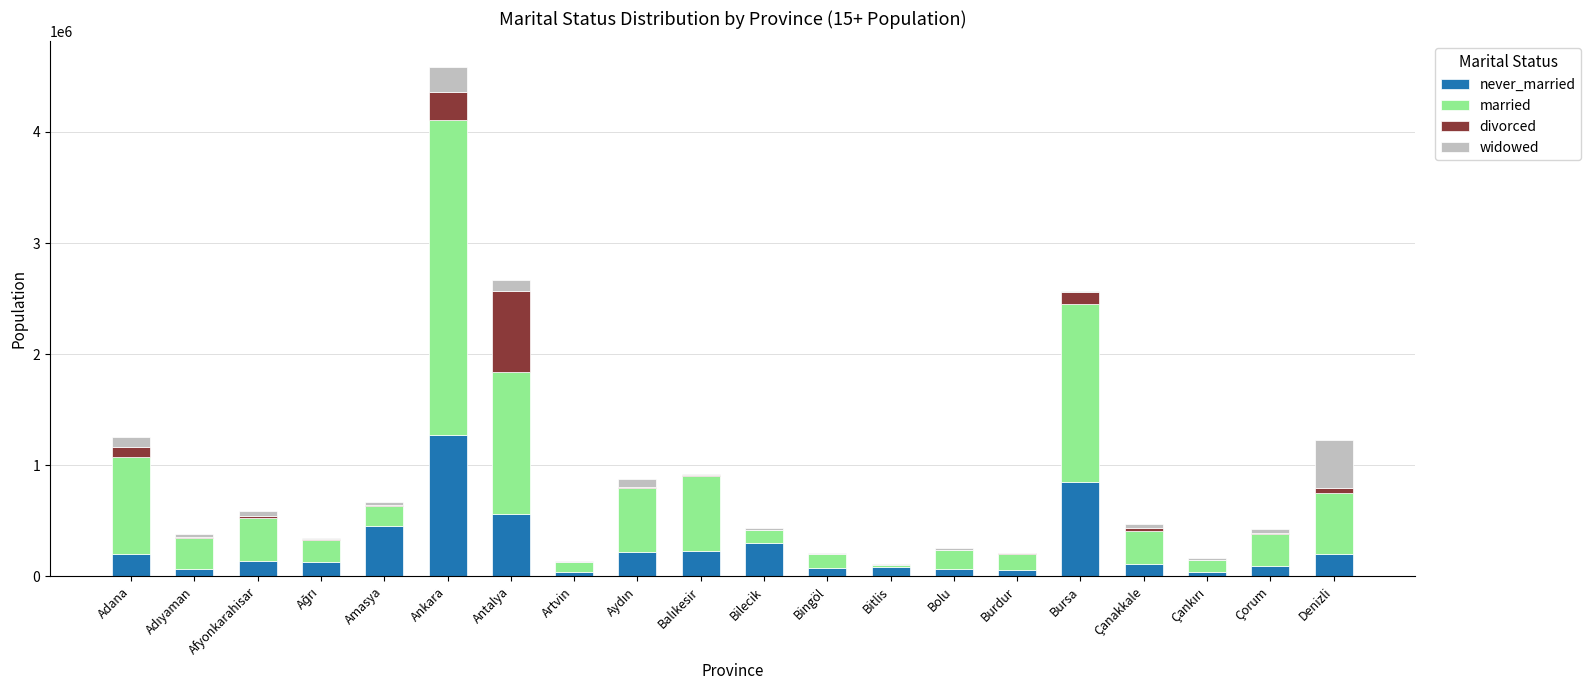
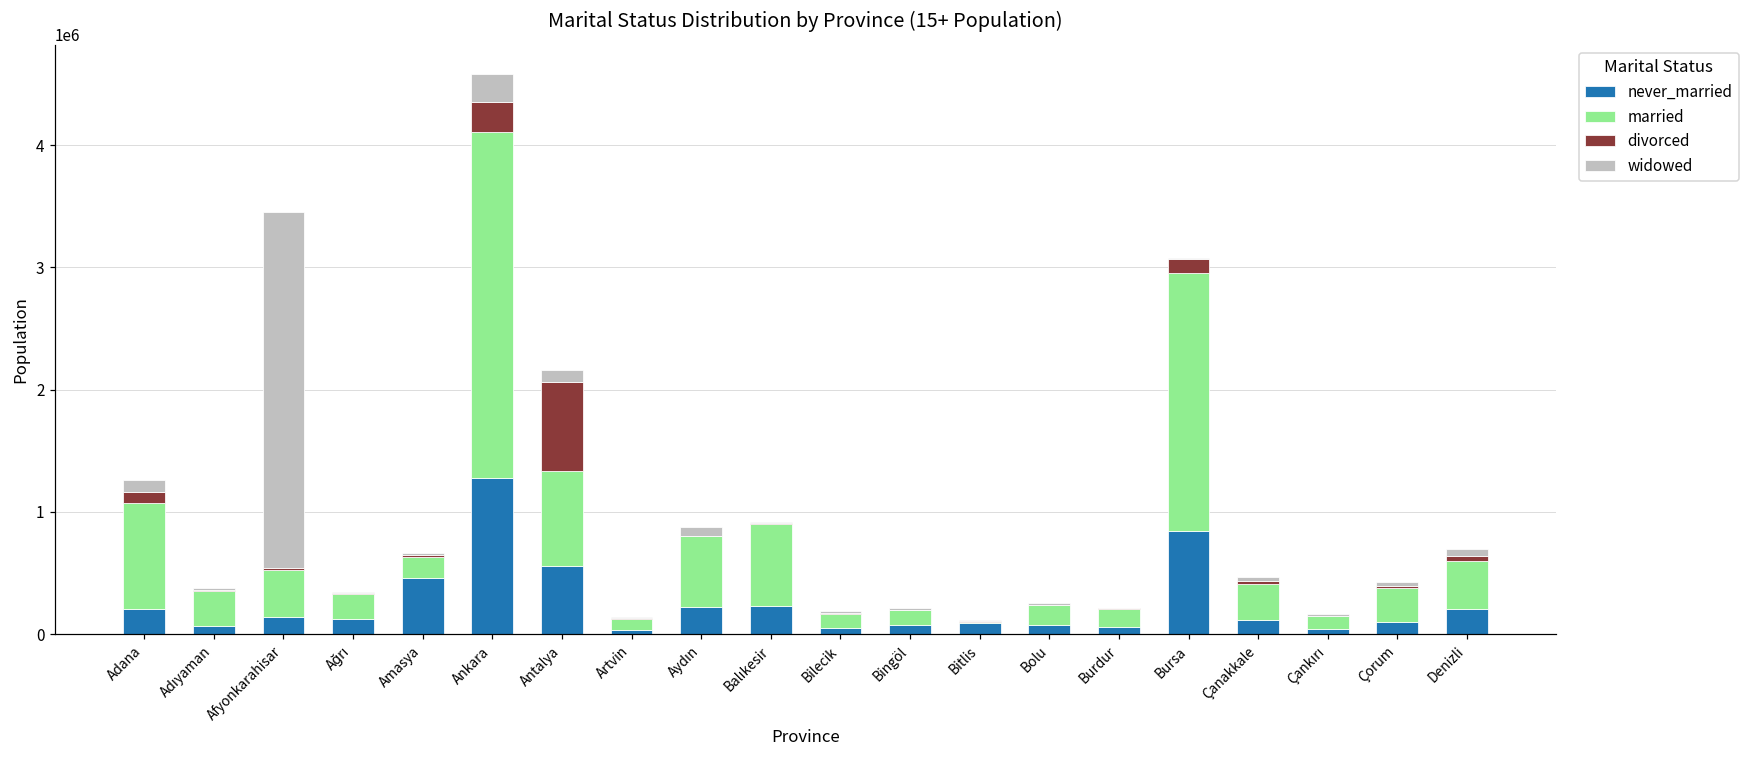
widowed, Afyonkarahisar: 40000 -> 2910000
married, Antalya: 1280000 -> 780000
never_married, Bilecik: 300000 -> 50000
married, Bursa: 1600000 -> 2110000
married, Denizli: 540000 -> 390000
widowed, Denizli: 430000 -> 60000
